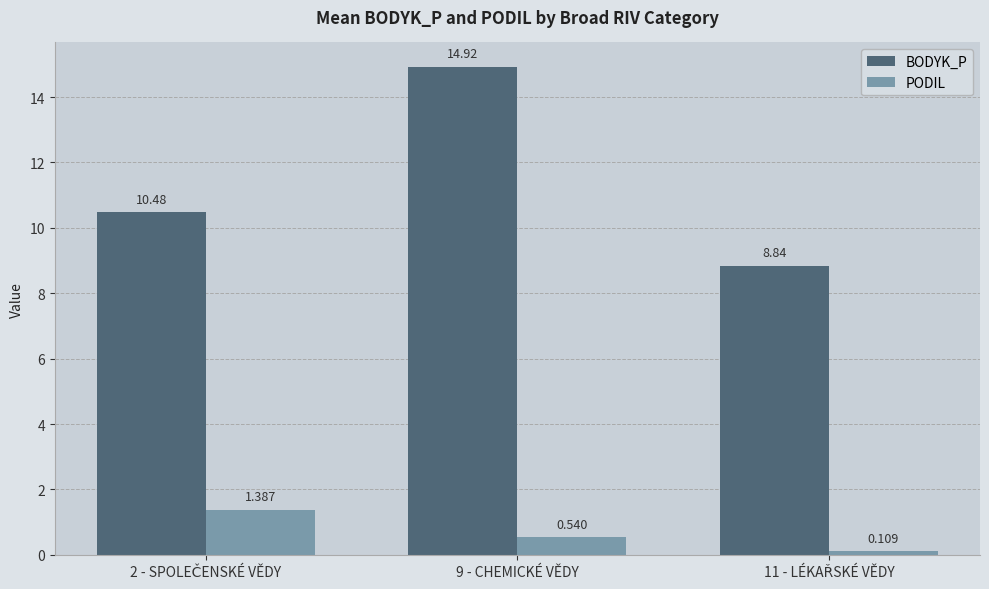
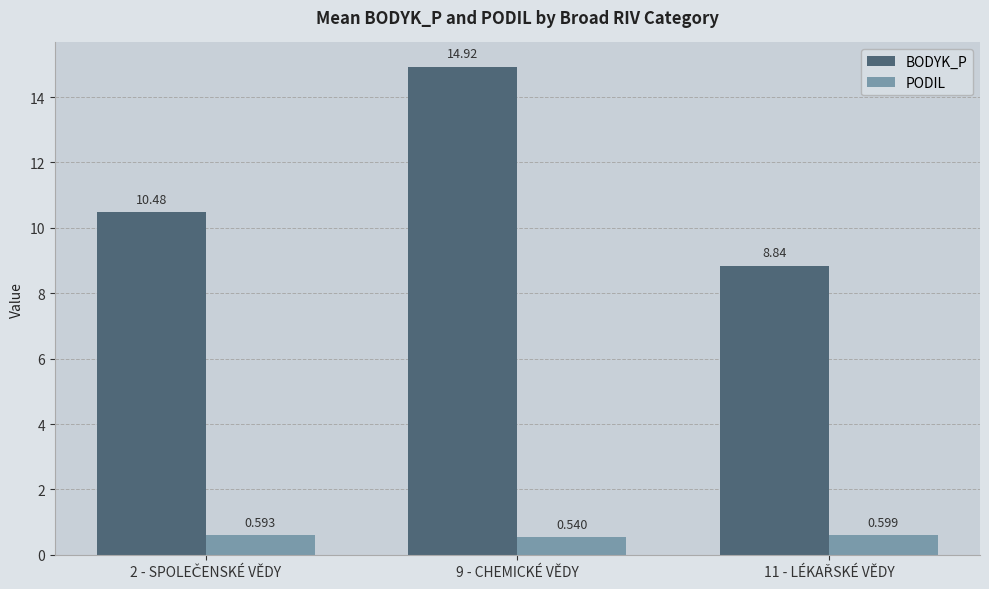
PODIL, 2 - SPOLEČENSKÉ VĚDY: 1.387 -> 0.593
PODIL, 11 - LÉKAŘSKÉ VĚDY: 0.109 -> 0.599
